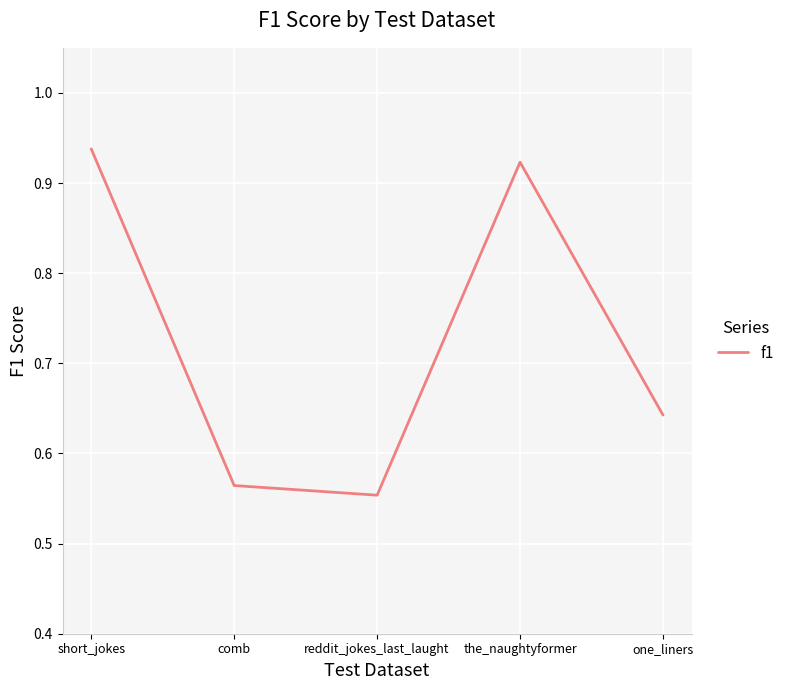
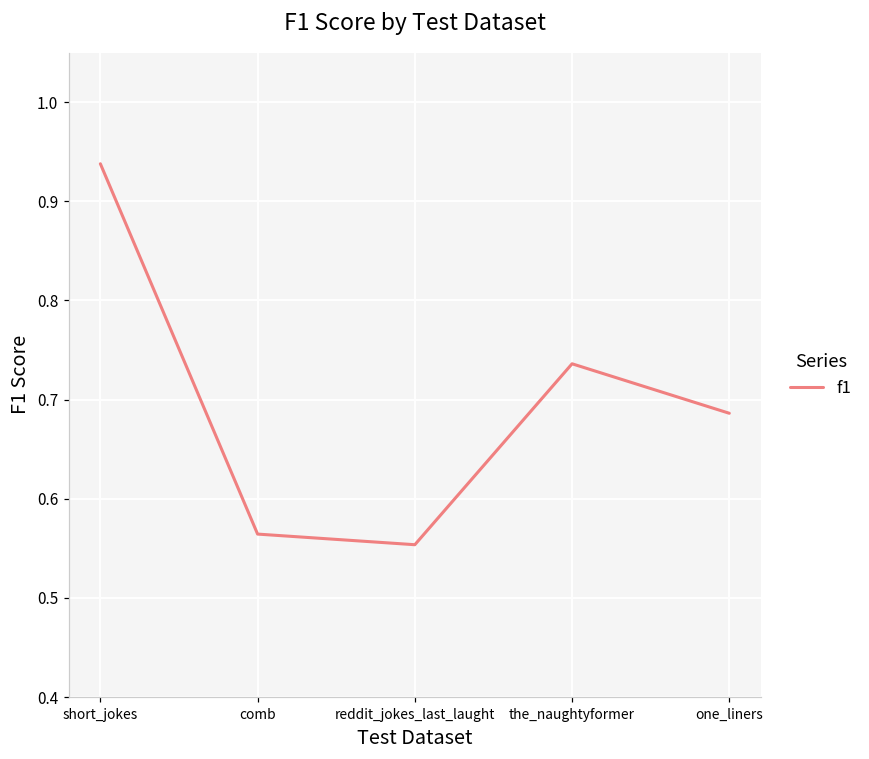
the_naughtyformer: 0.92 -> 0.74
one_liners: 0.64 -> 0.69
